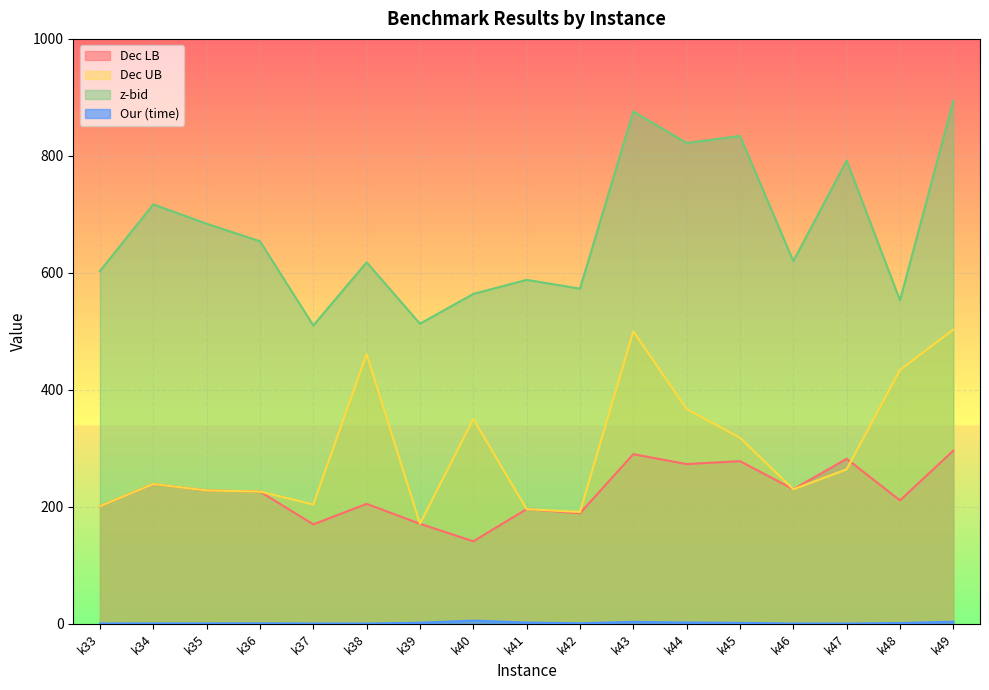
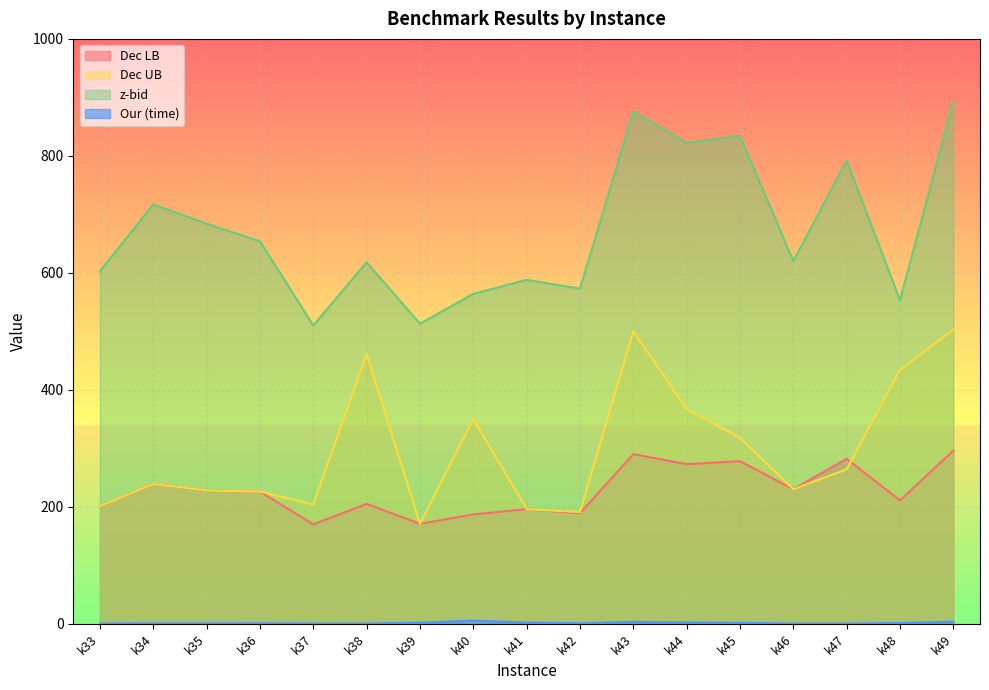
Dec LB, k40: 140 -> 190
